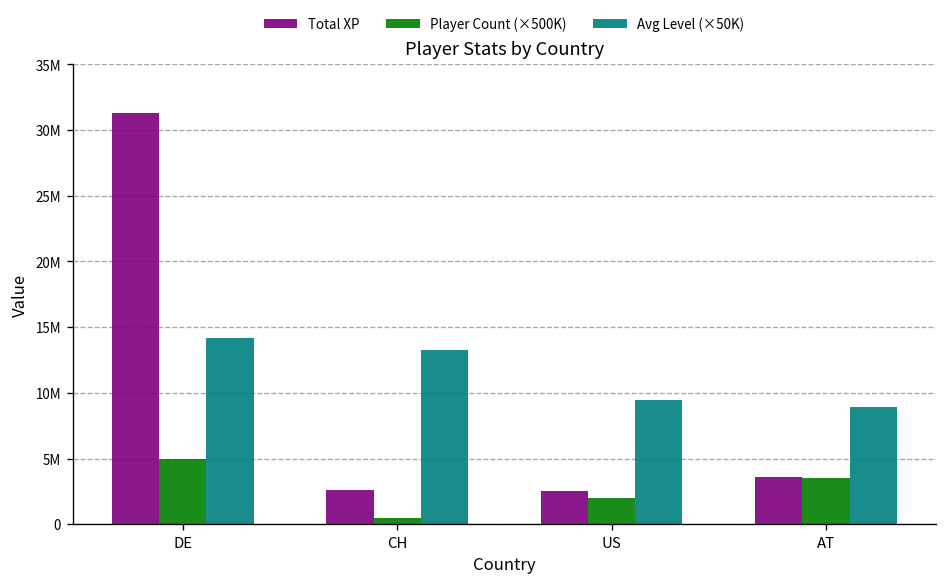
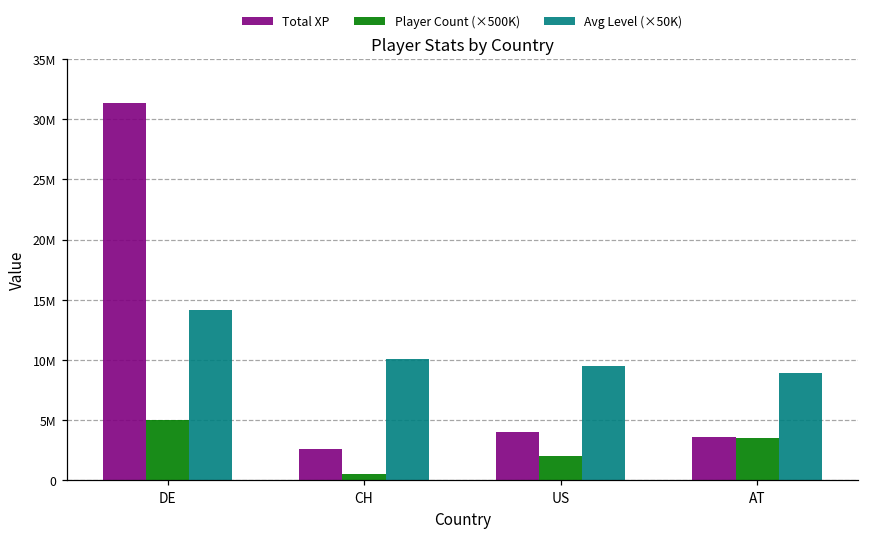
Avg Level (×50K), CH: 13300000 -> 10100000
Total XP, US: 2600000 -> 4000000
